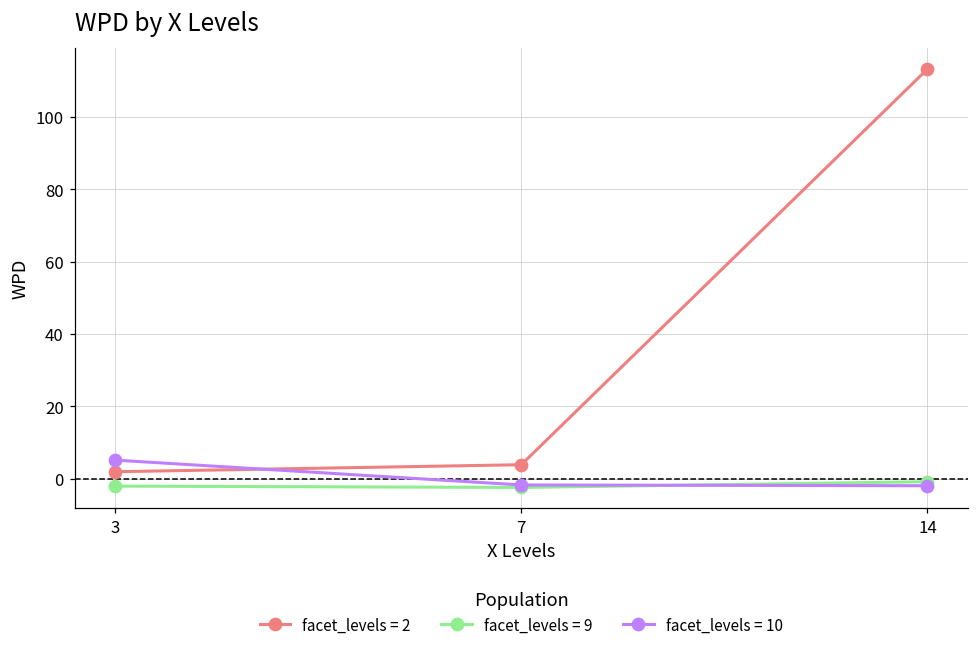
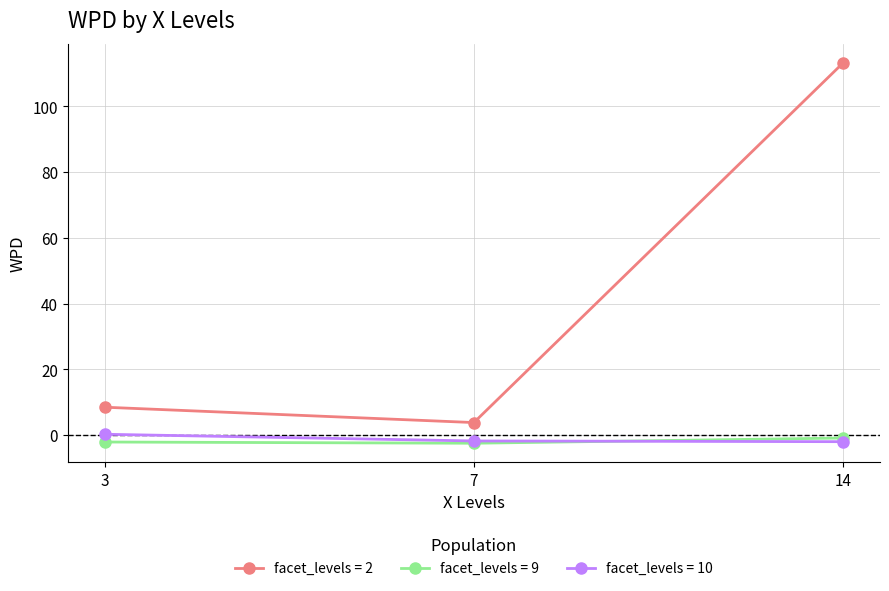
facet_levels = 2, 3: 2 -> 8
facet_levels = 10, 3: 5 -> 0
